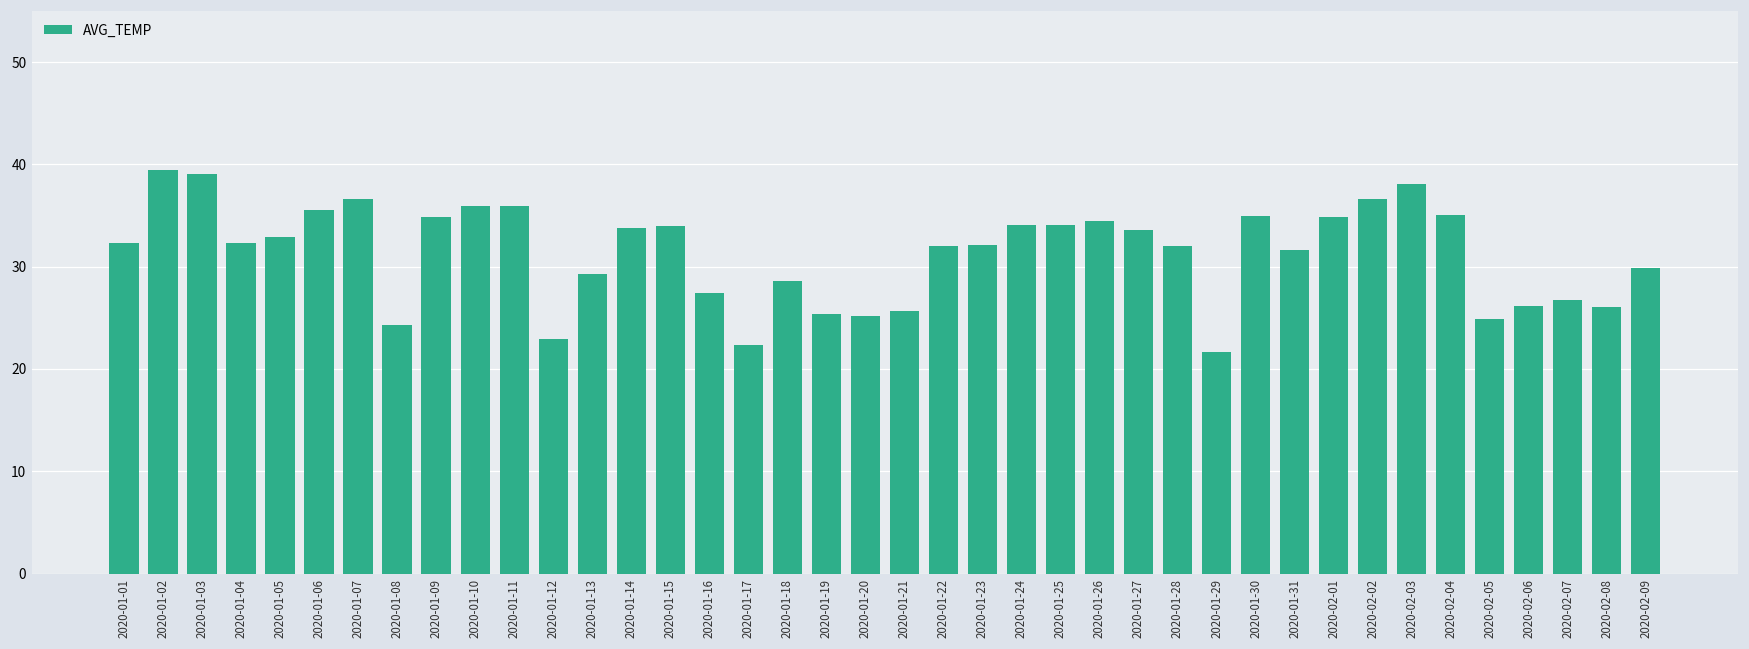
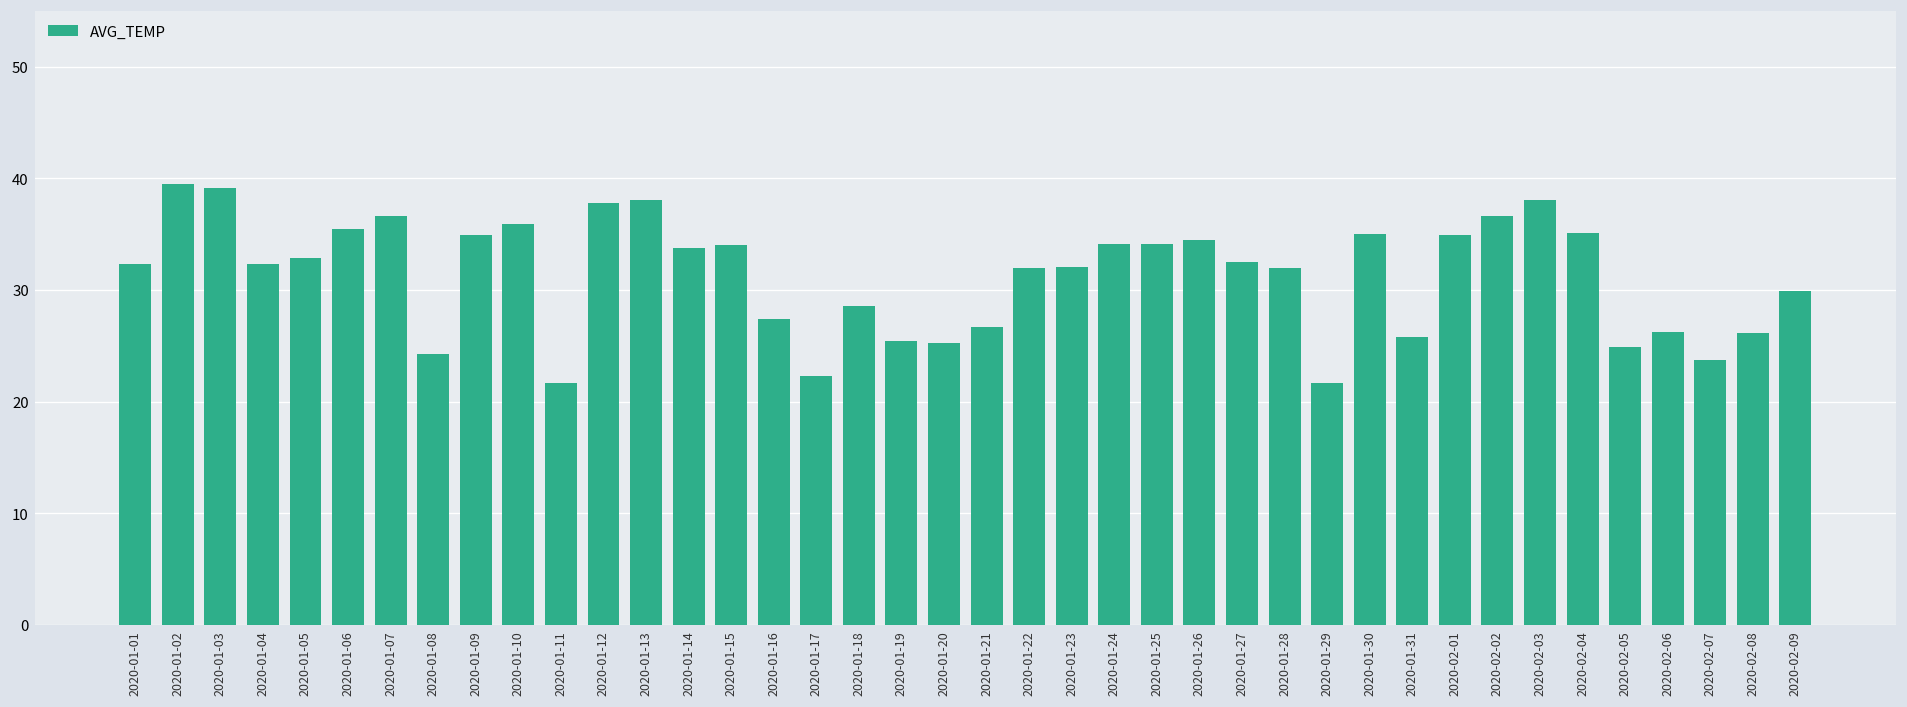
2020-01-11: 36 -> 22
2020-01-12: 23 -> 38
2020-01-13: 29 -> 38
2020-01-21: 26 -> 27
2020-01-27: 34 -> 33
2020-01-31: 32 -> 26
2020-02-07: 27 -> 24
